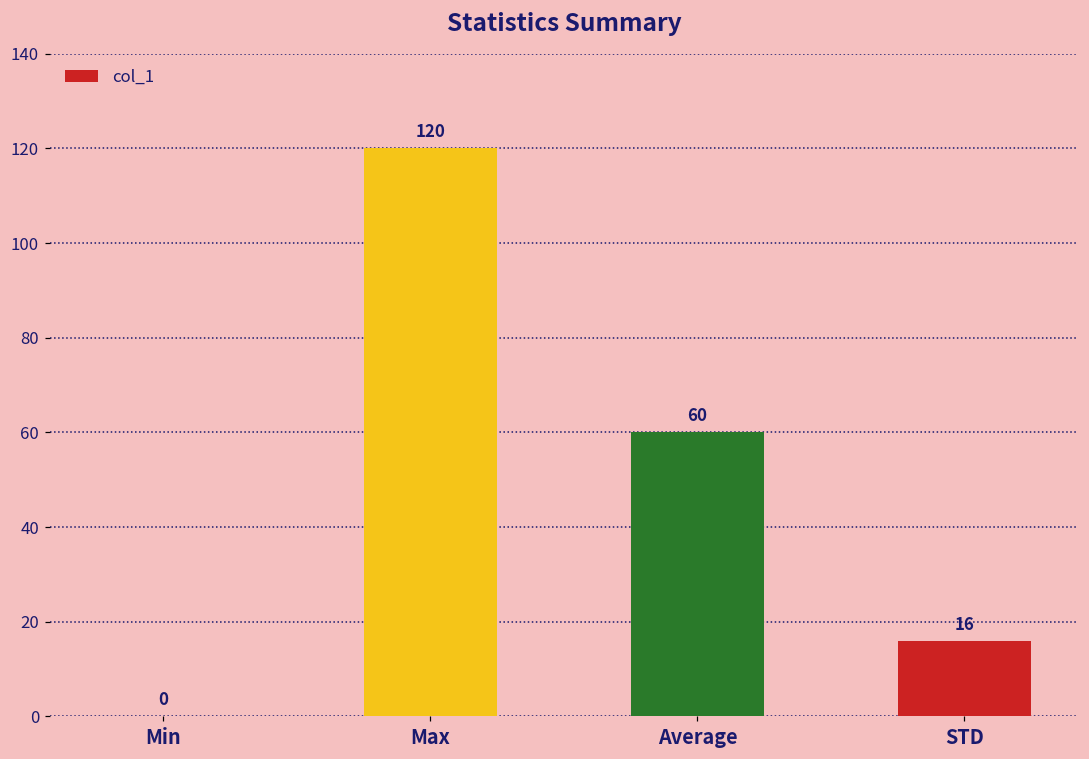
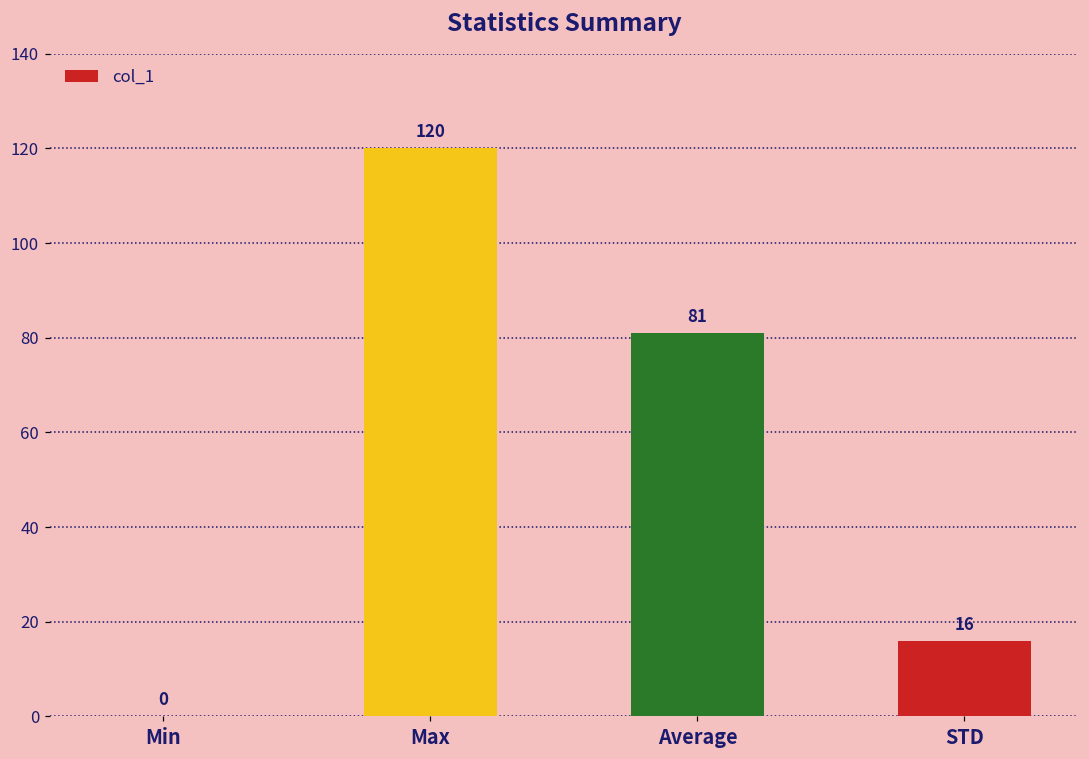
Average: 60 -> 81
